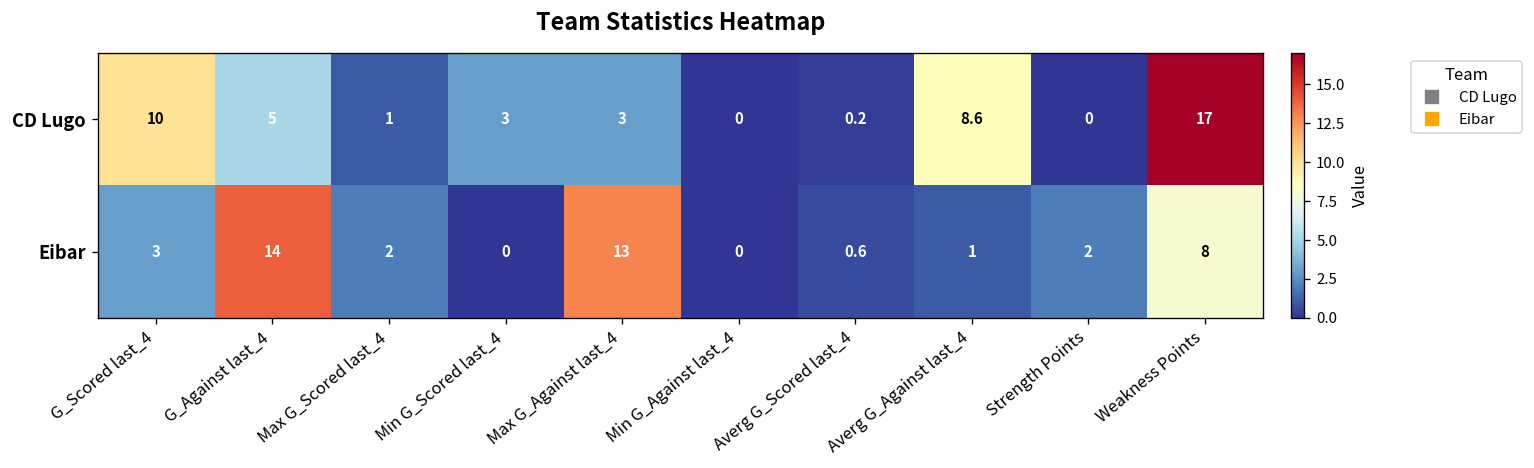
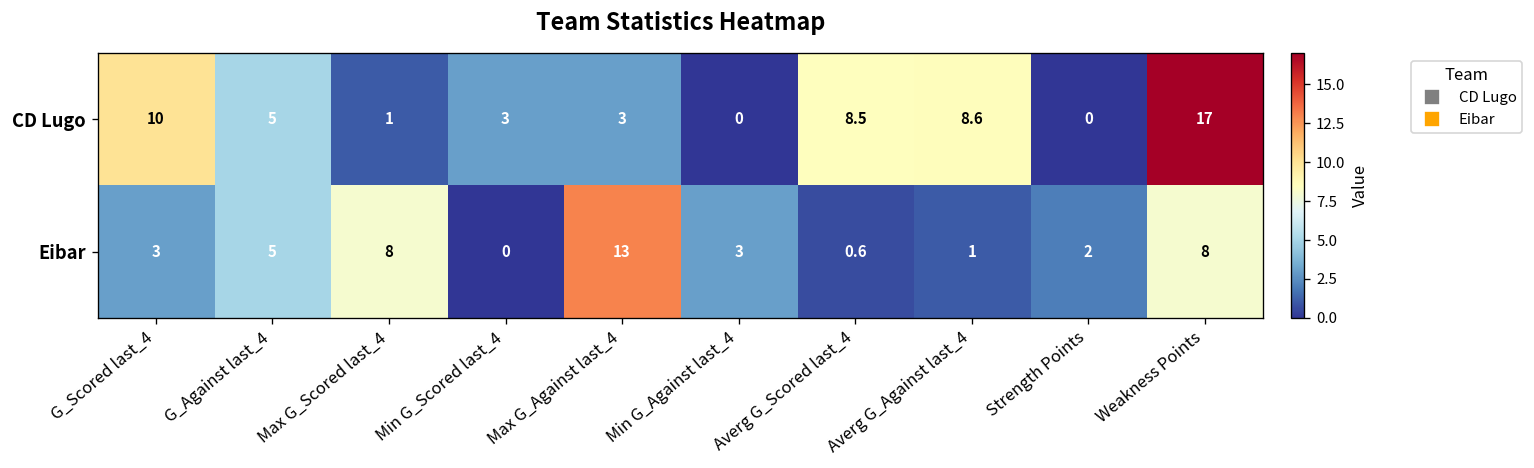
CD Lugo, Averg G_Scored last_4: 0.2 -> 8.5
Eibar, G_Against last_4: 14 -> 5
Eibar, Max G_Scored last_4: 2 -> 8
Eibar, Min G_Against last_4: 0 -> 3
